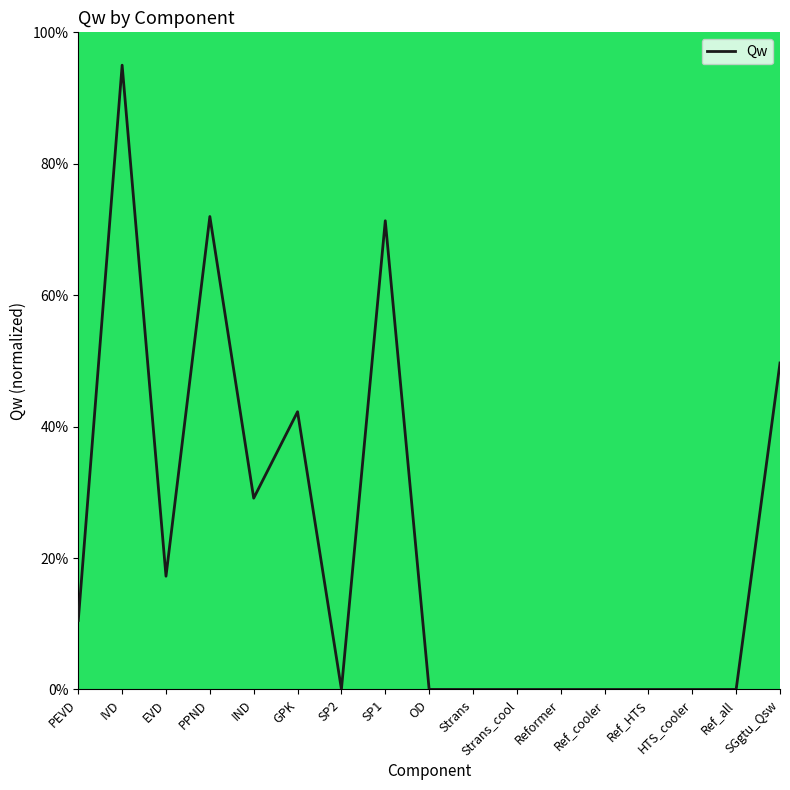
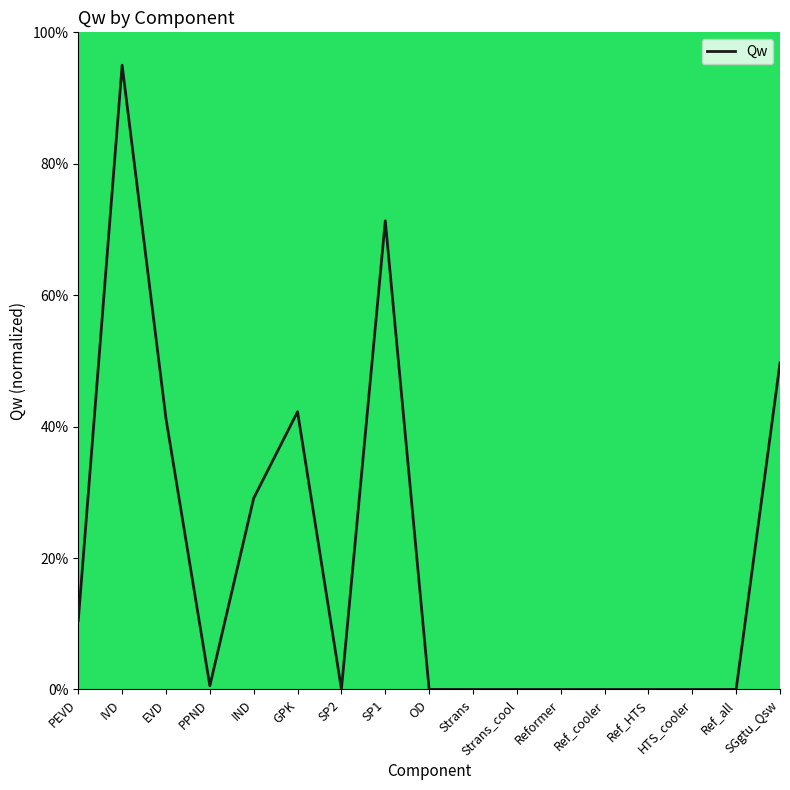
EVD: 17% -> 41%
PPND: 72% -> 1%
